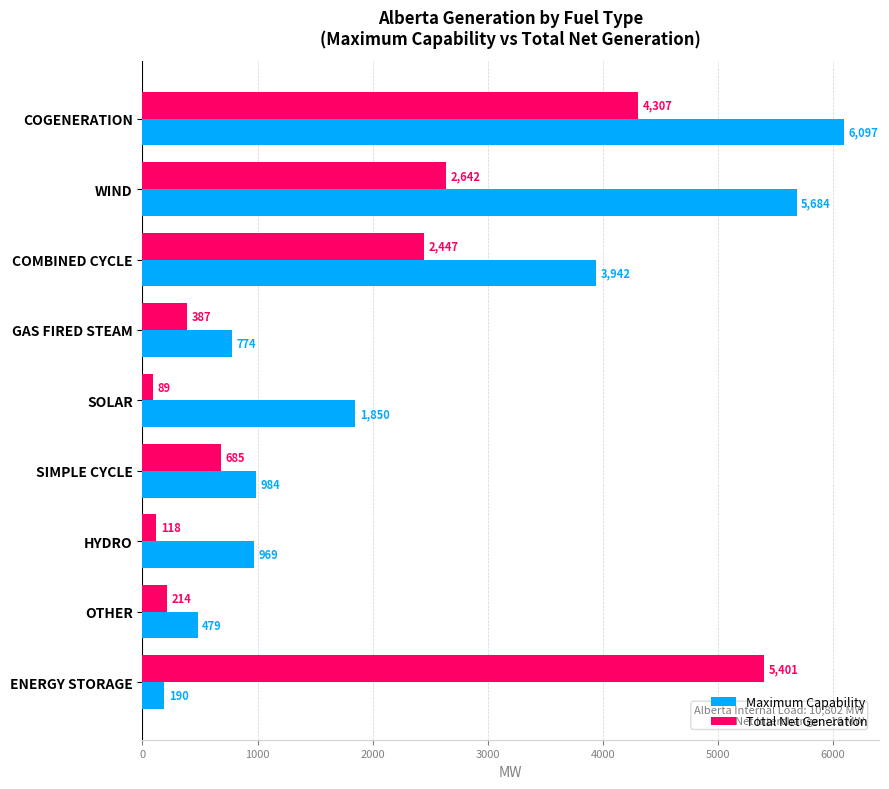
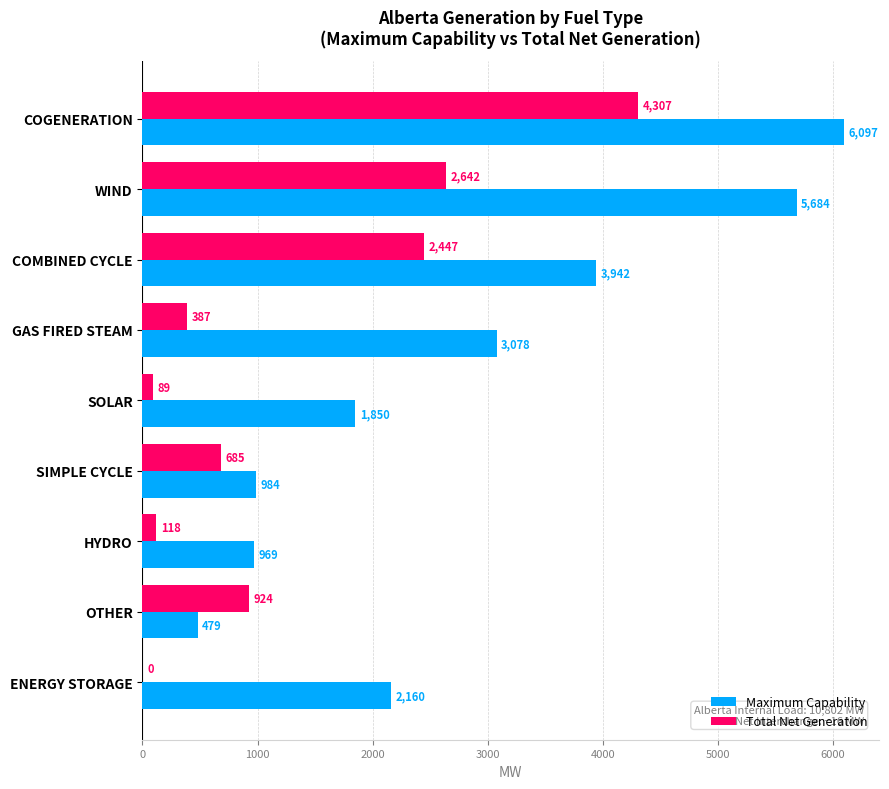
Maximum Capability, GAS FIRED STEAM: 774 -> 3,078
Total Net Generation, OTHER: 214 -> 924
Total Net Generation, ENERGY STORAGE: 5,401 -> 0
Maximum Capability, ENERGY STORAGE: 190 -> 2,160
